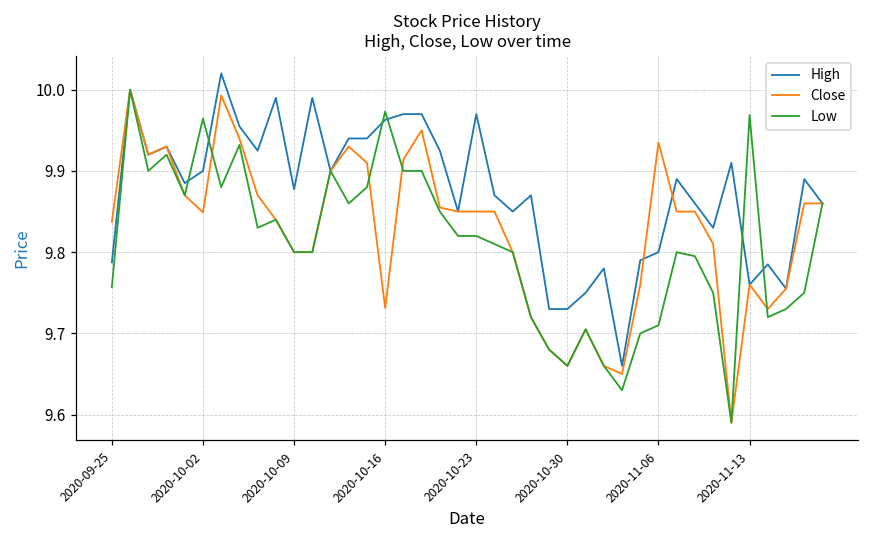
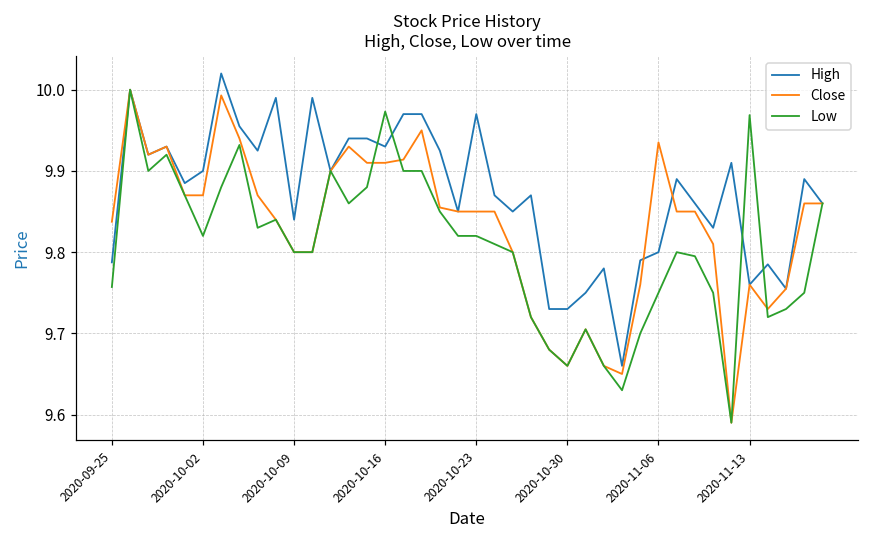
Close, 2020-10-02: 9.85 -> 9.87
Low, 2020-10-02: 9.96 -> 9.82
High, 2020-10-09: 9.88 -> 9.84
High, 2020-10-16: 9.96 -> 9.93
Close, 2020-10-16: 9.73 -> 9.91
Low, 2020-11-06: 9.71 -> 9.75
